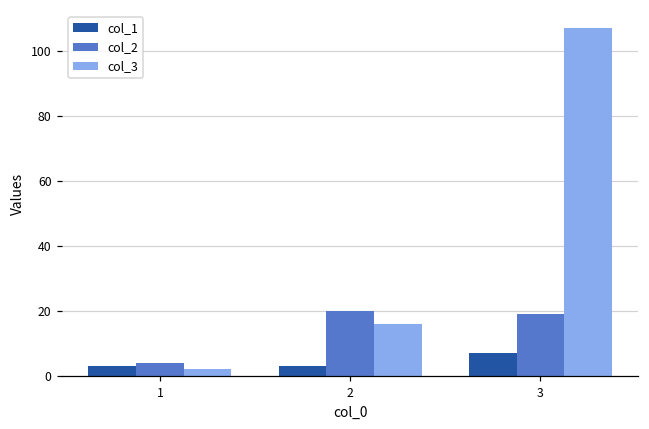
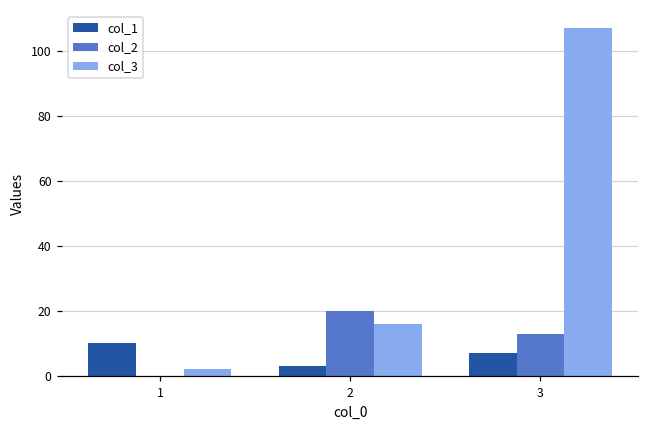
col_1, 1: 3 -> 10
col_2, 1: 4 -> 0
col_2, 3: 19 -> 13
